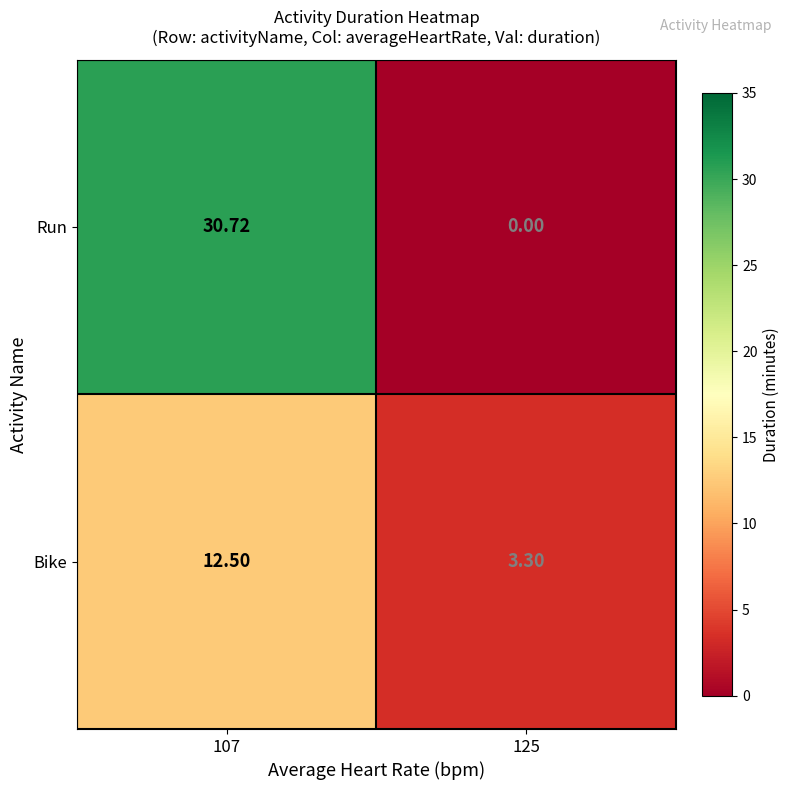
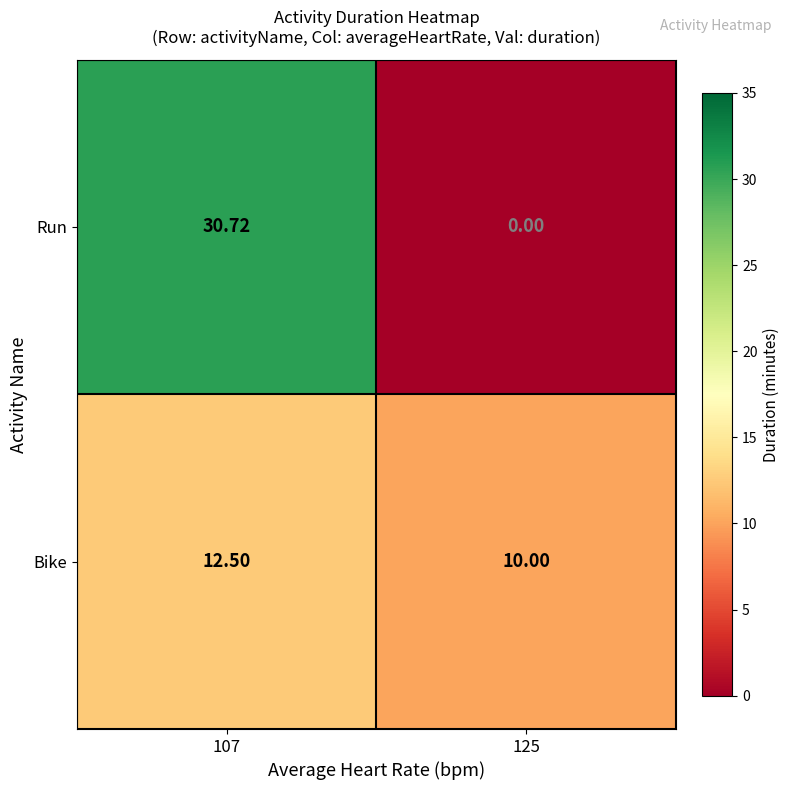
Bike, 125: 3.30 -> 10.00
